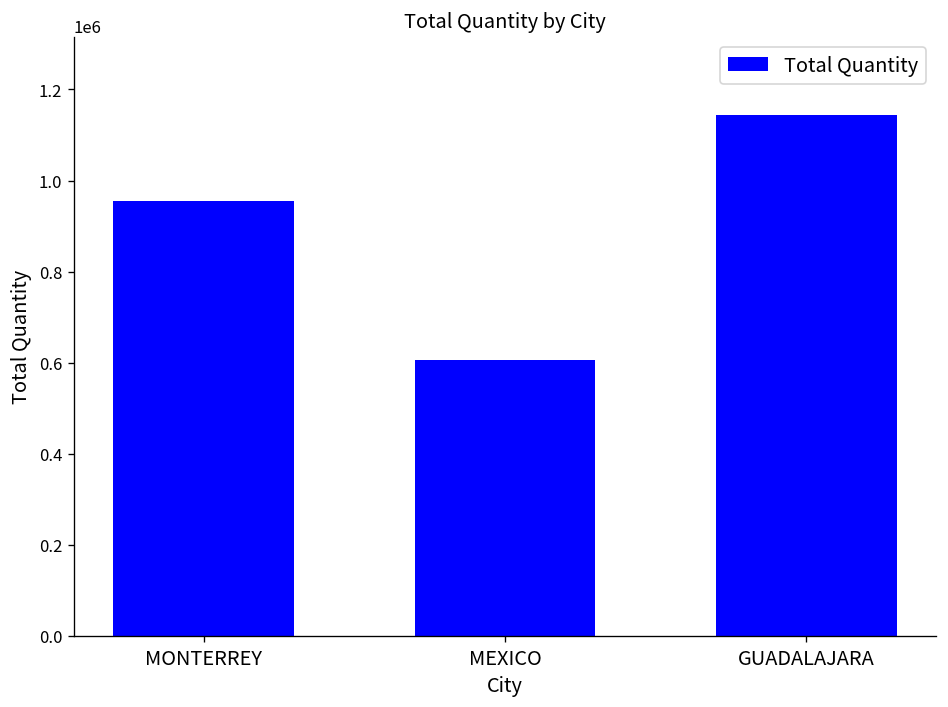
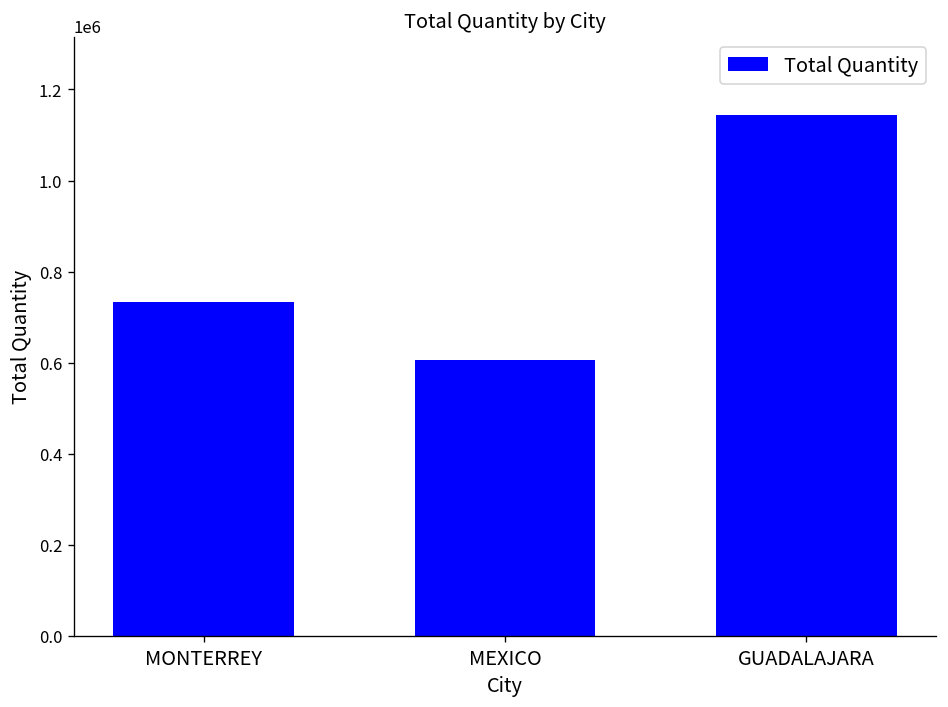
MONTERREY: 950000 -> 730000
